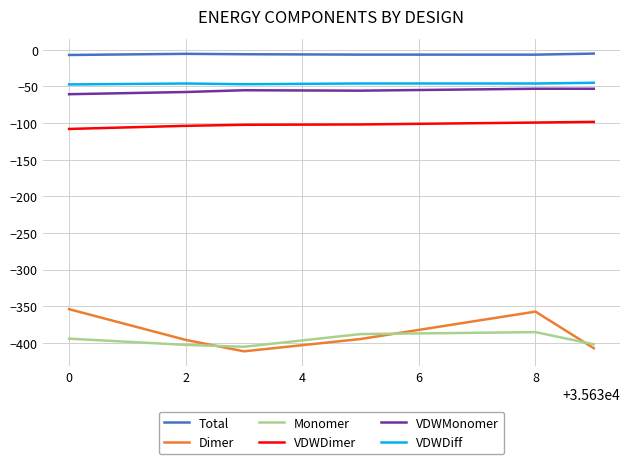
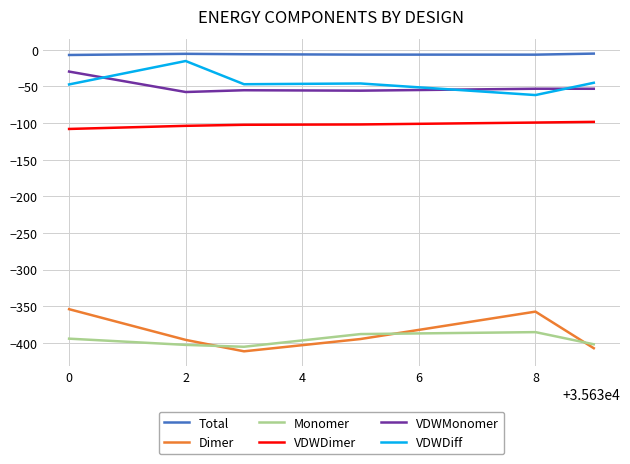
VDWMonomer, 0: -60 -> -30
VDWDiff, 2: -50 -> -20
VDWDiff, 8: -50 -> -60
